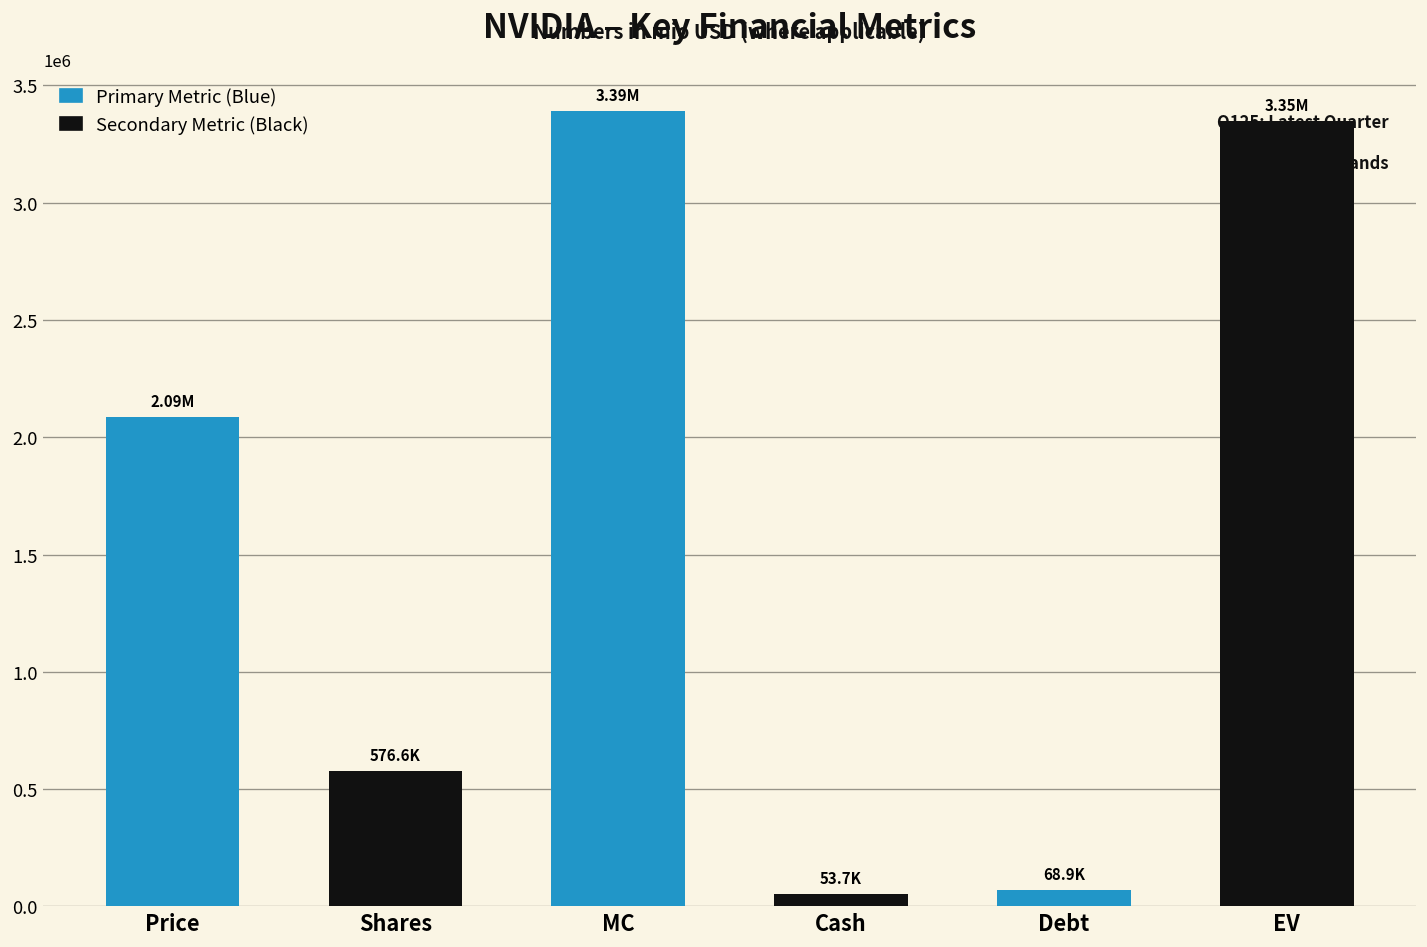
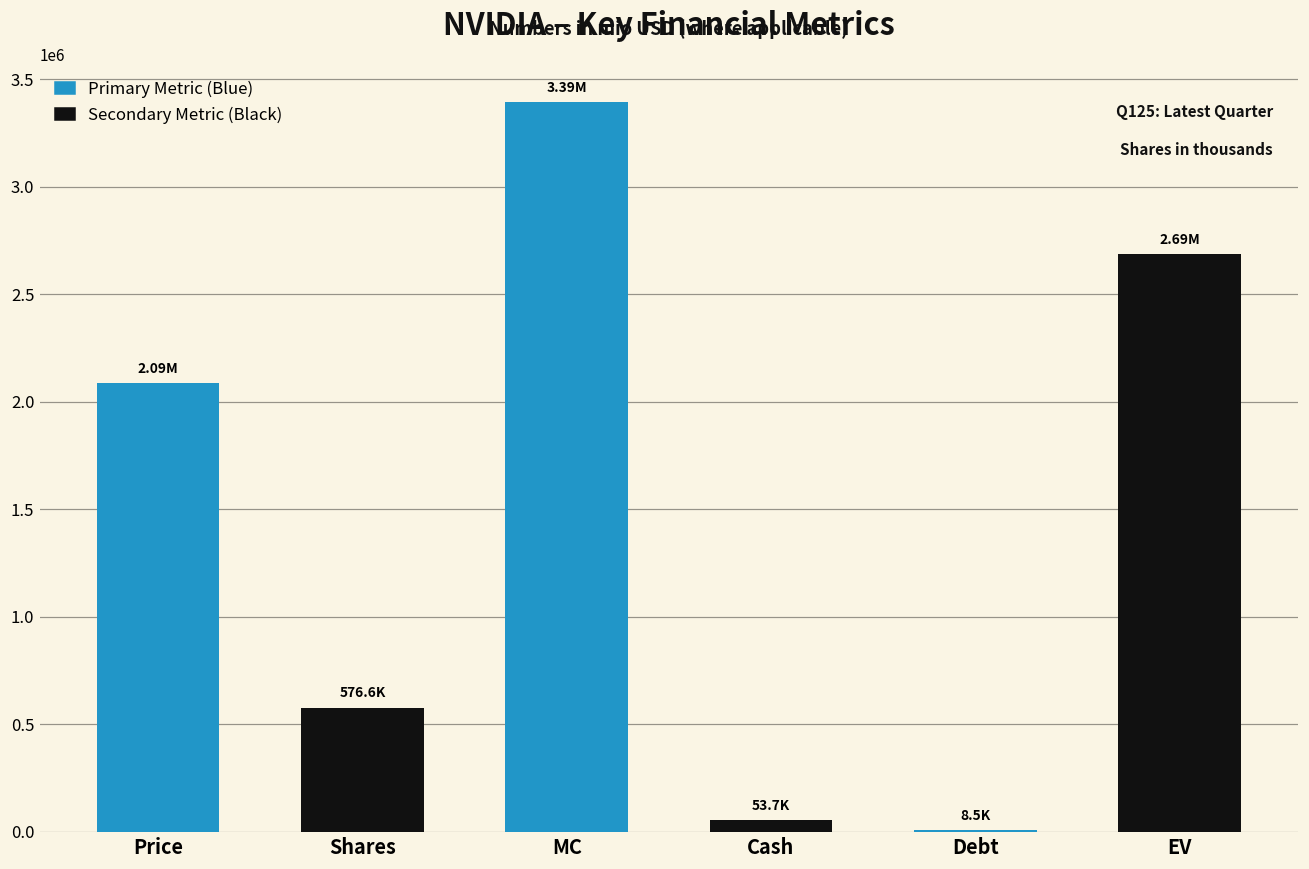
Debt: 68.9K -> 8.5K
EV: 3.35M -> 2.69M
